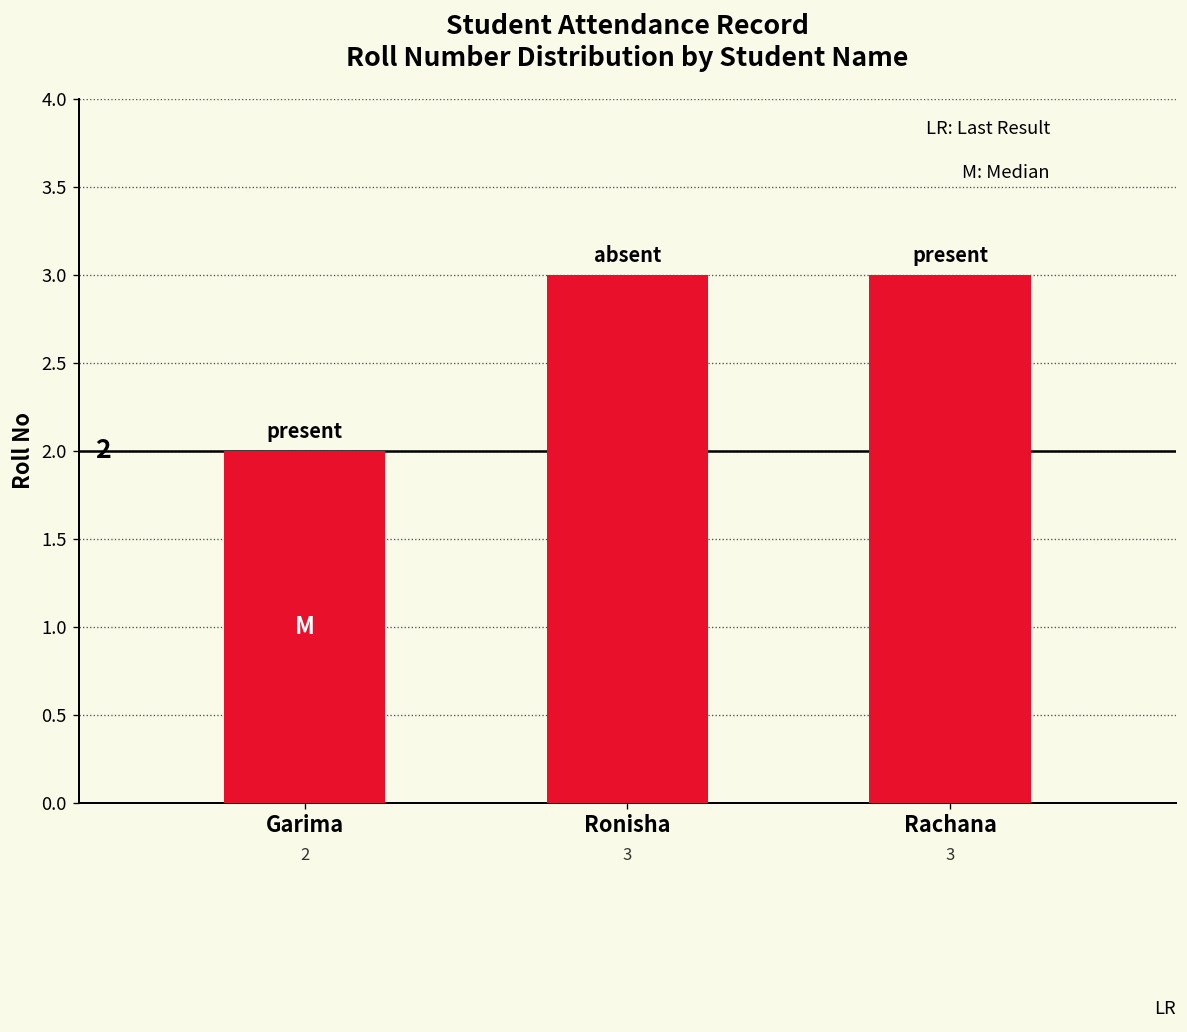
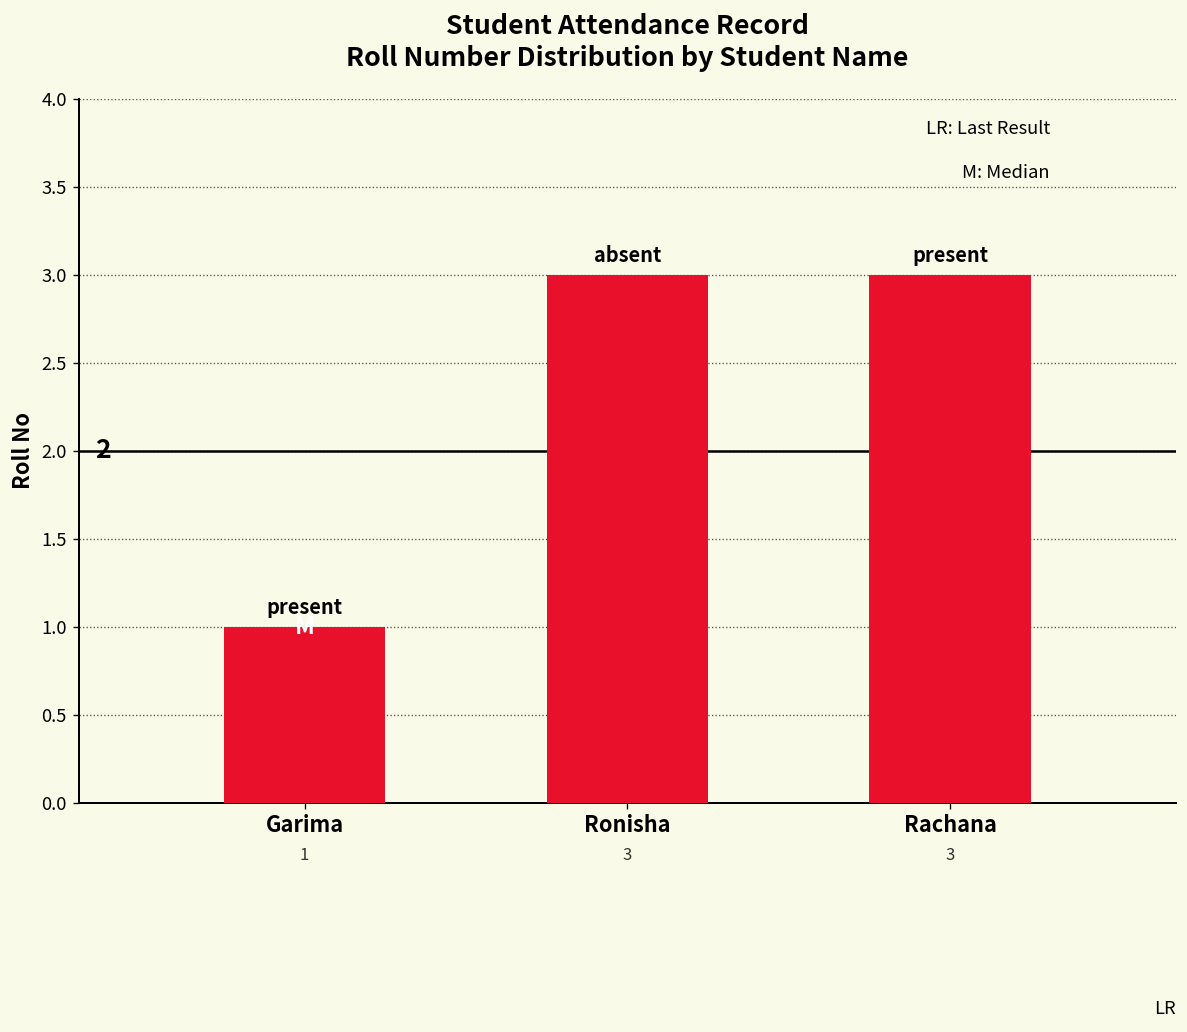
Garima: 2 -> 1
